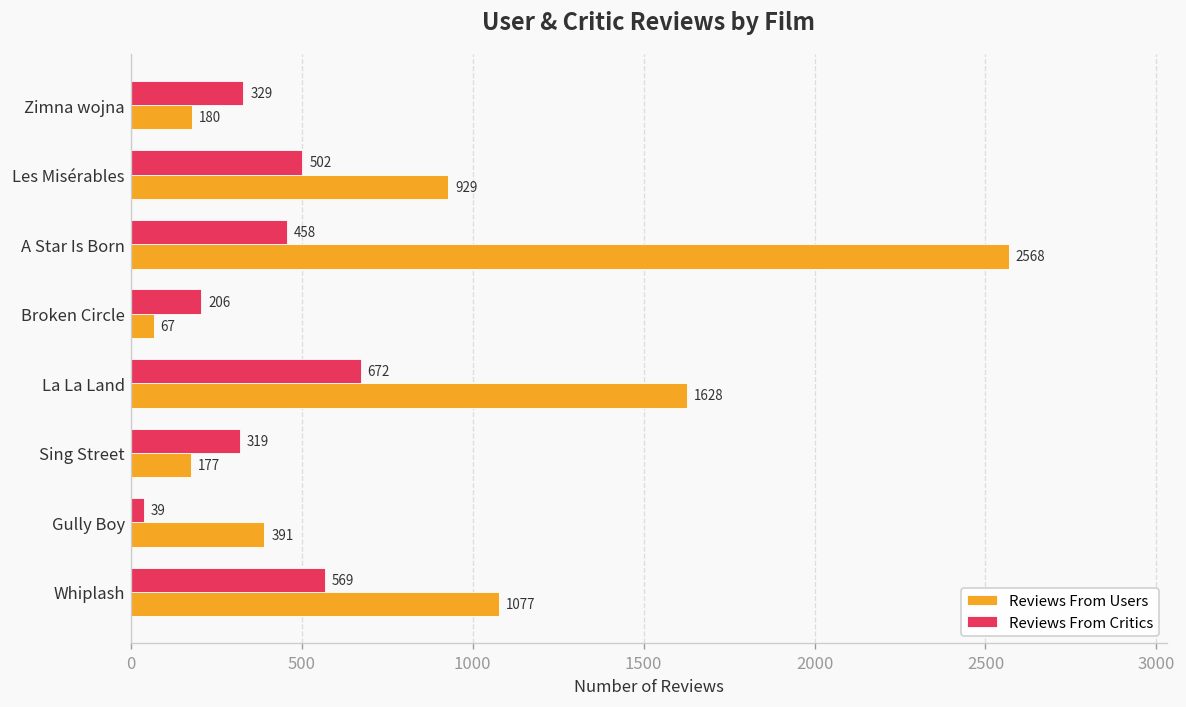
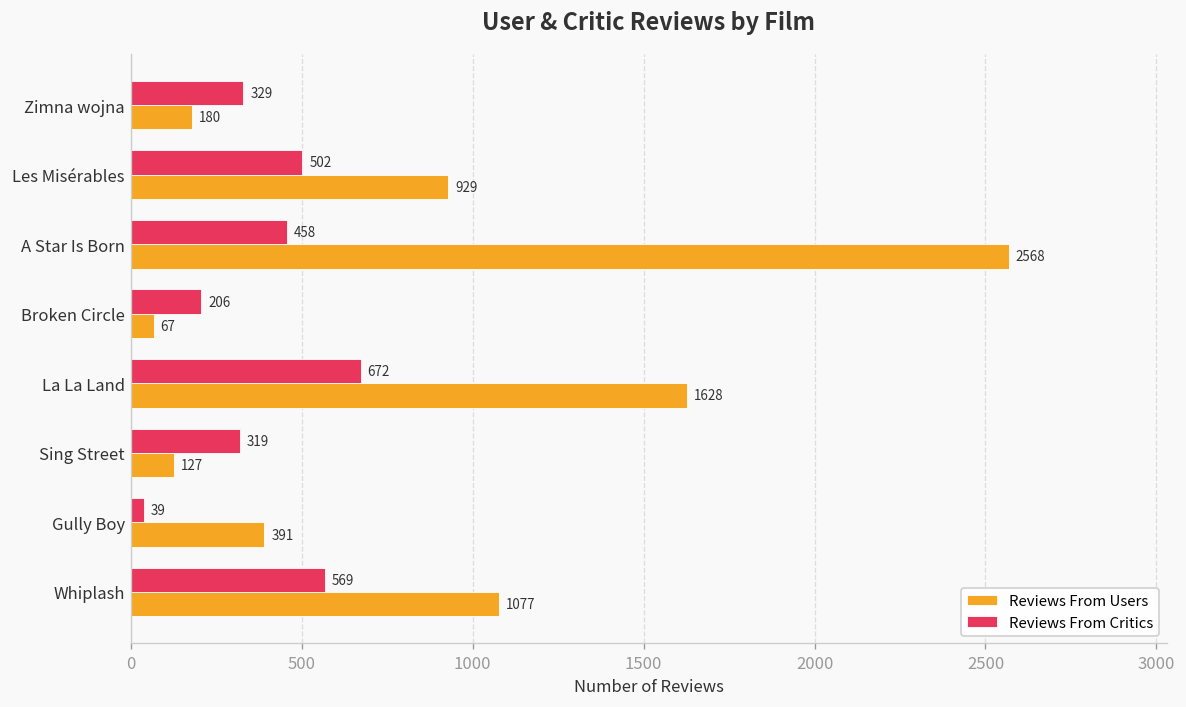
Reviews From Users, Sing Street: 177 -> 127
